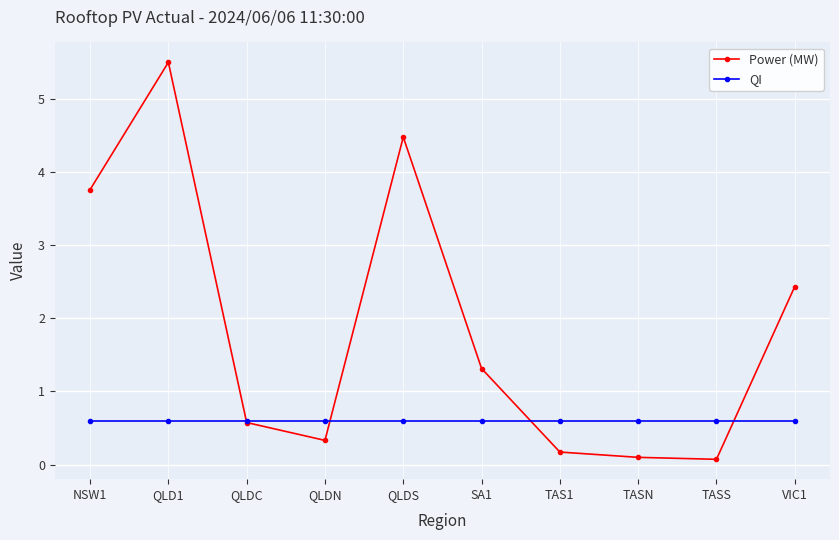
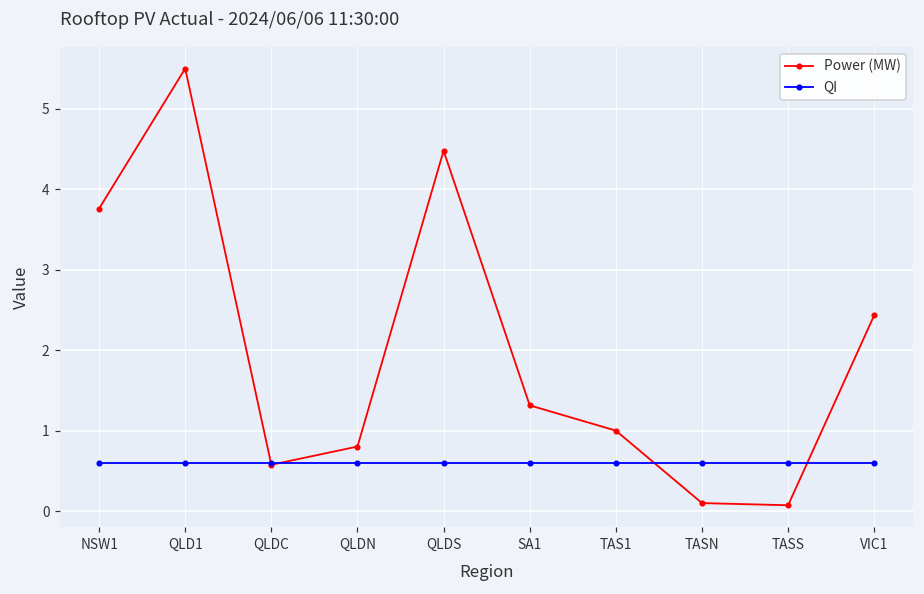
Power (MW), QLDN: 0.3 -> 0.8
Power (MW), TAS1: 0.2 -> 1.0
